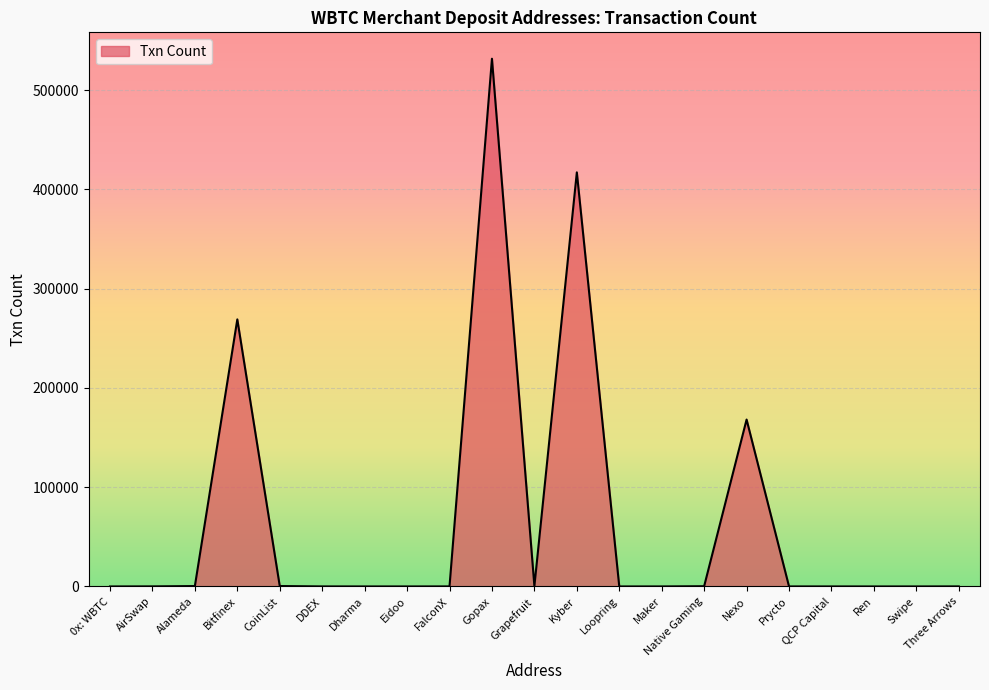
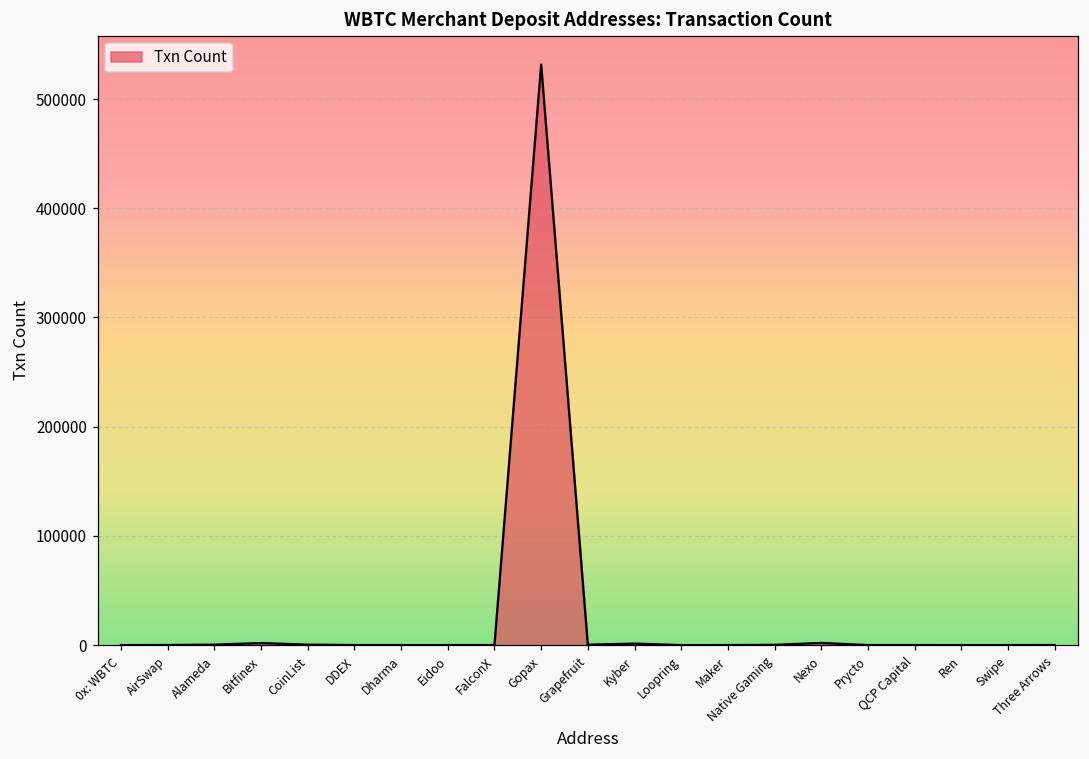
Bitfinex: 270000 -> 0
Kyber: 420000 -> 0
Nexo: 170000 -> 0
